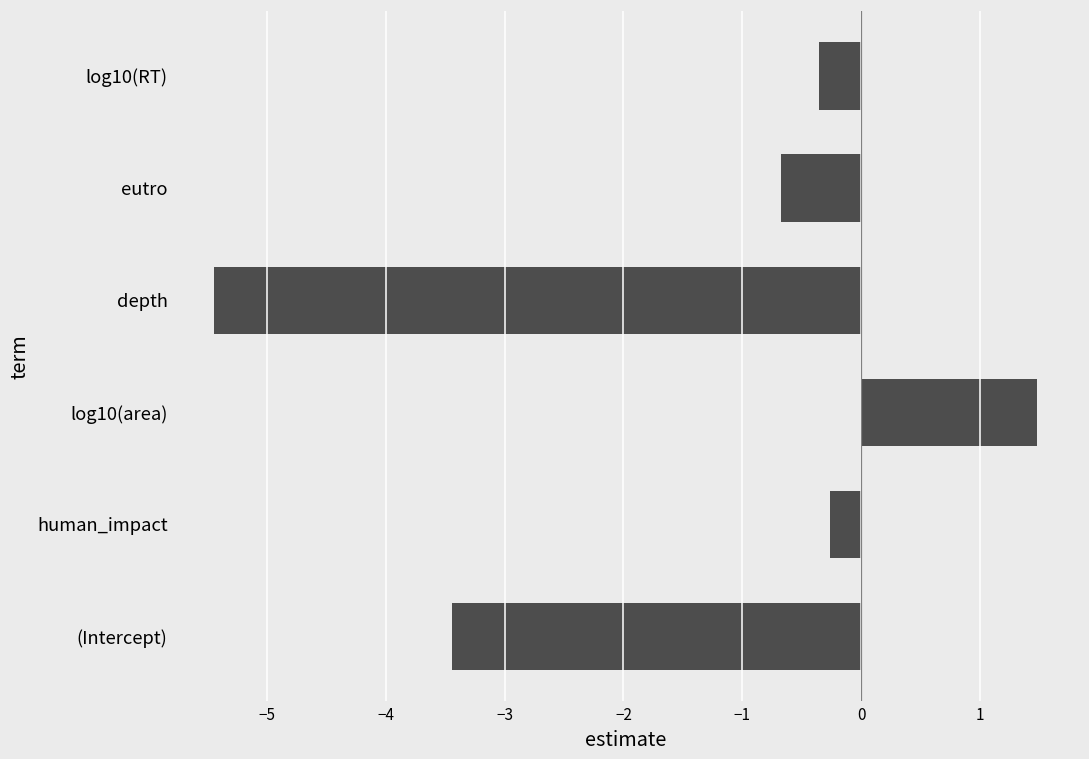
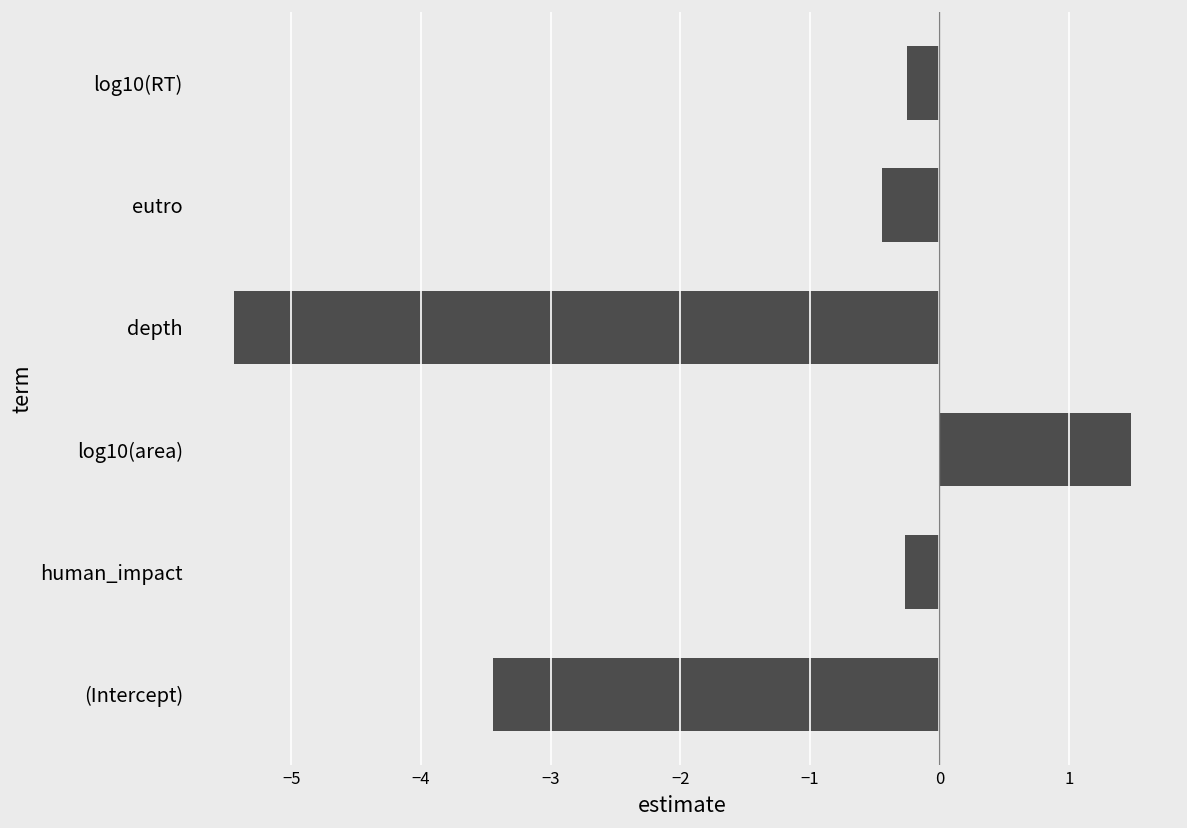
log10(RT): -0.36 -> -0.25
eutro: -0.68 -> -0.44
